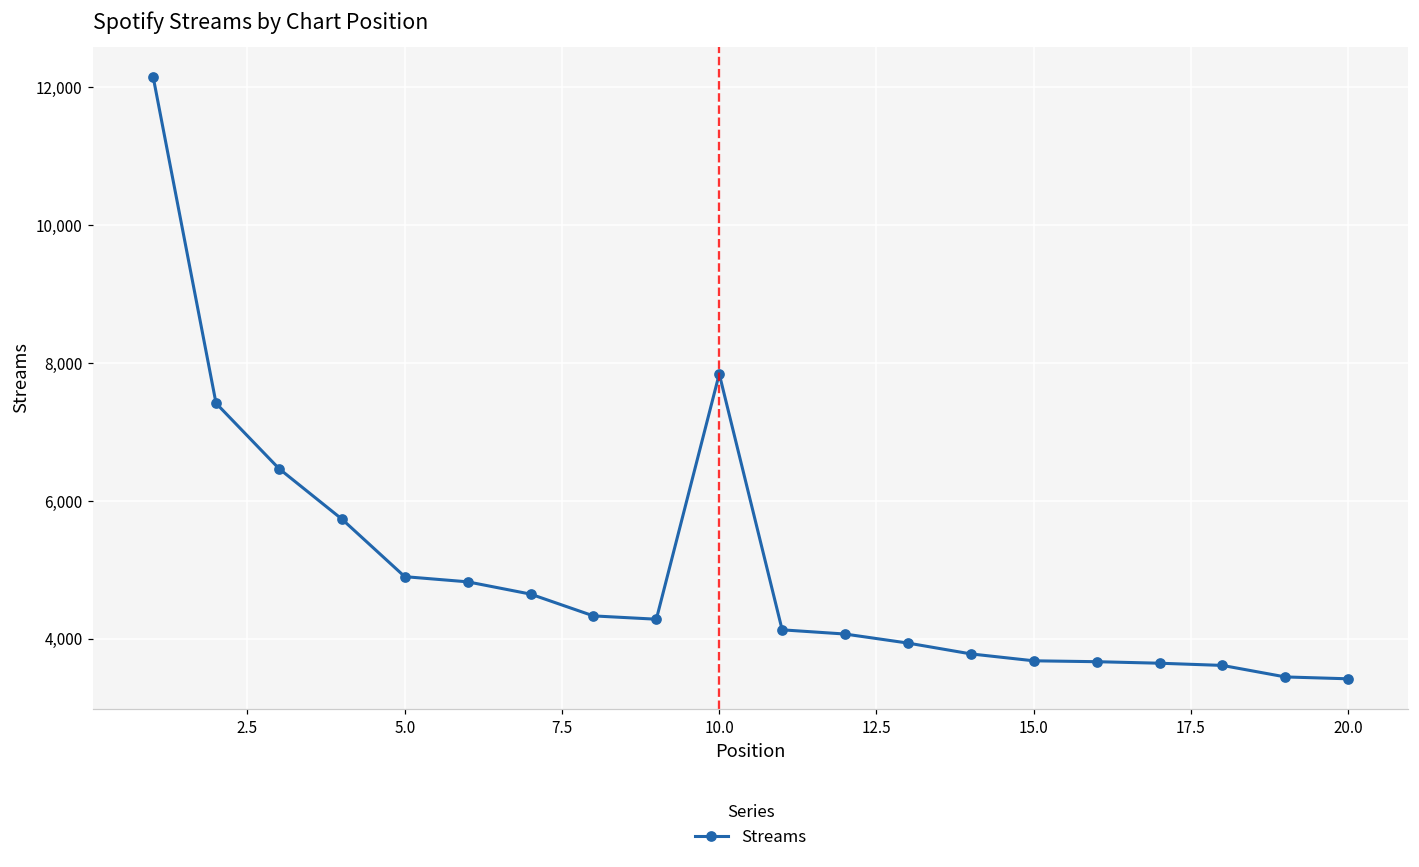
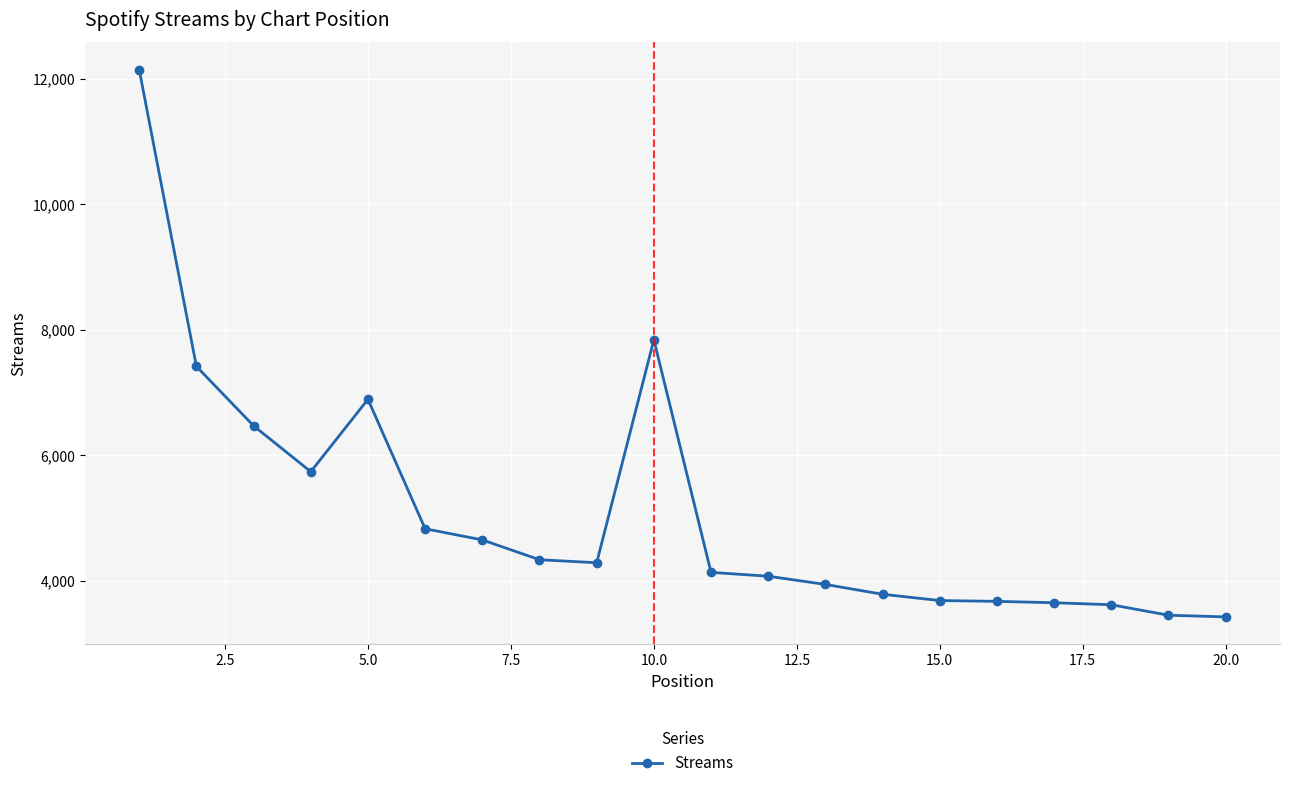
5.0: 4,900 -> 6,900
